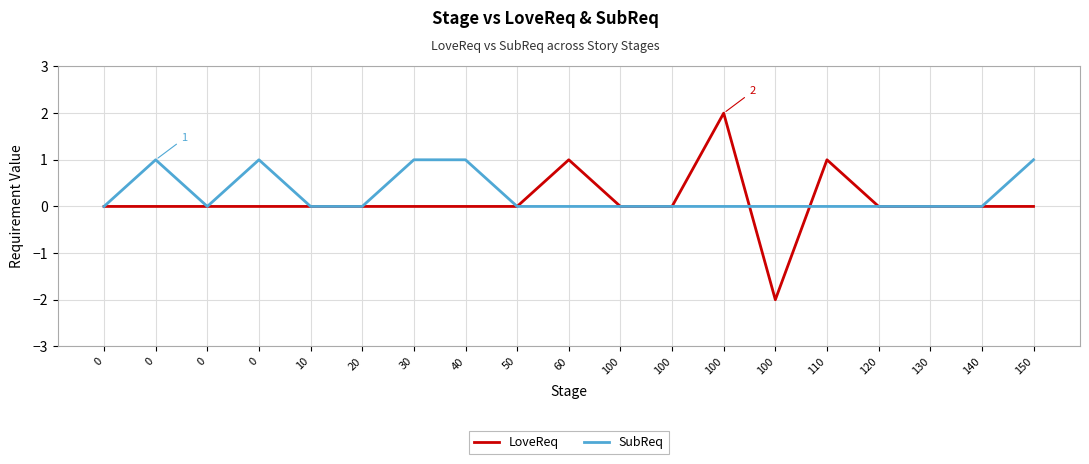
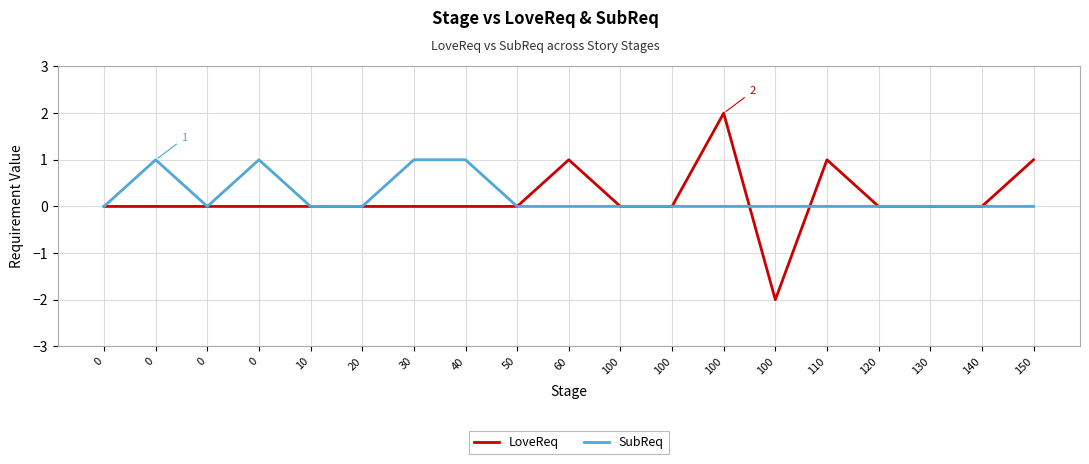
LoveReq, 150: 0 -> 1
SubReq, 150: 1 -> 0
